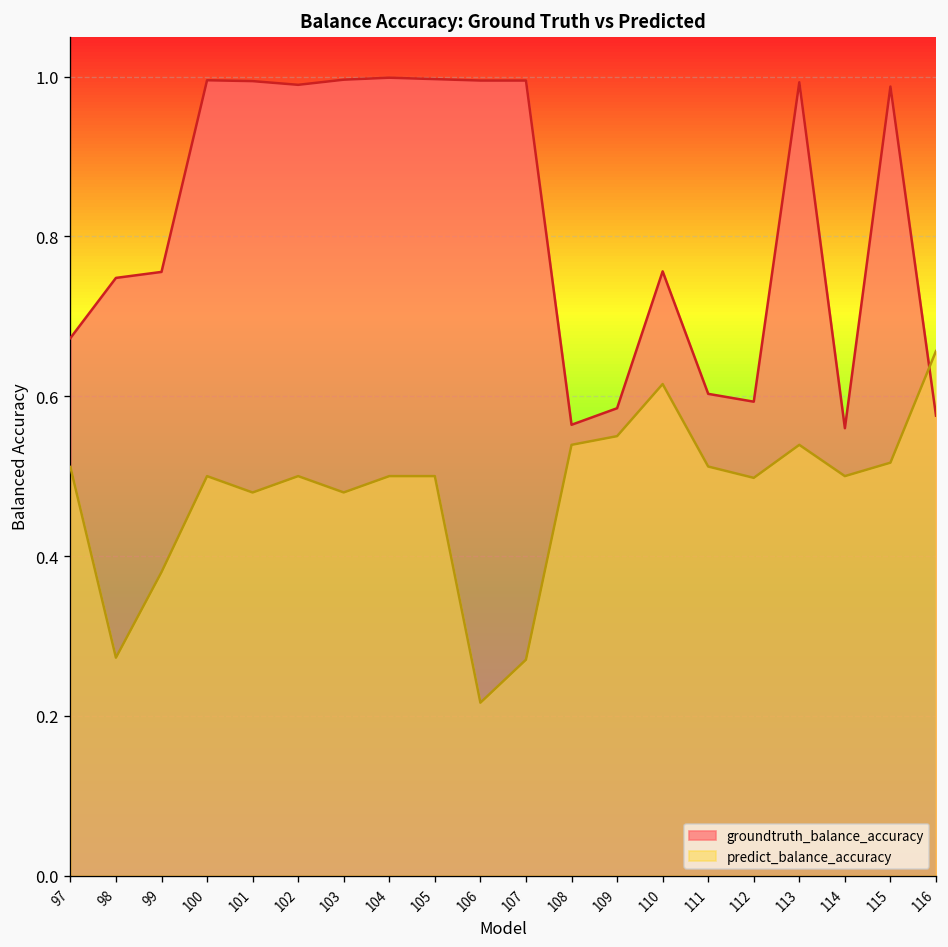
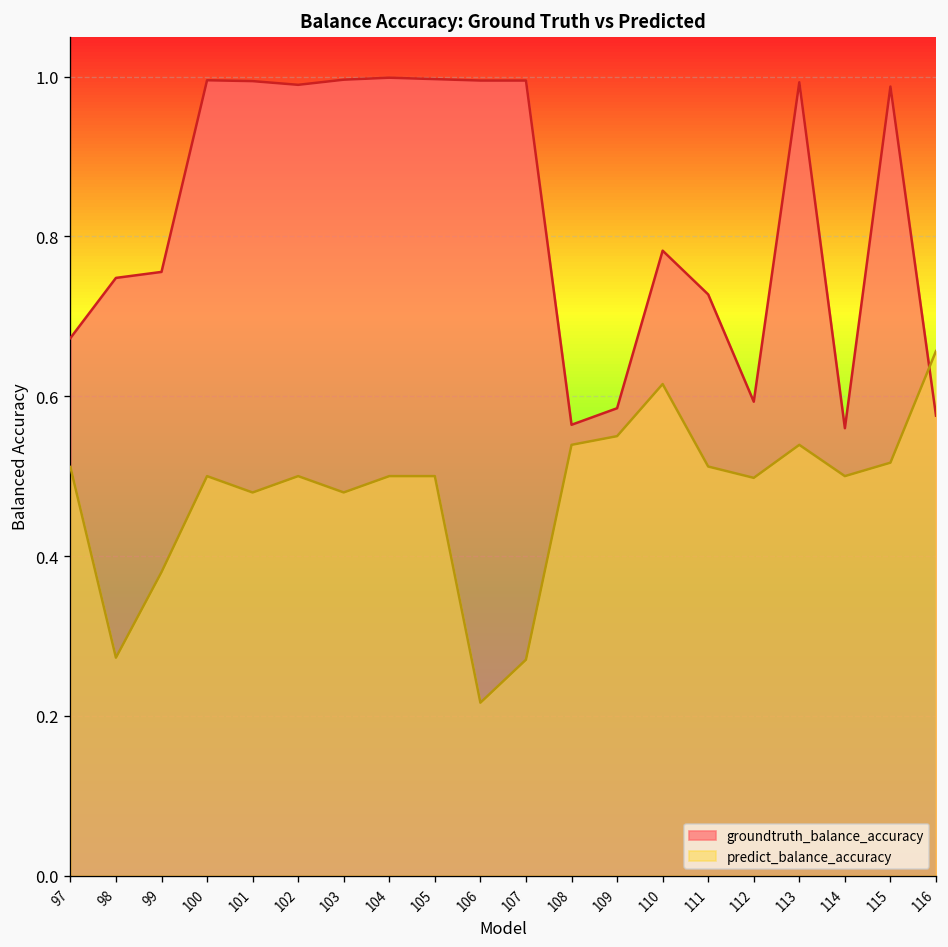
groundtruth_balance_accuracy, 110: 0.76 -> 0.78
groundtruth_balance_accuracy, 111: 0.60 -> 0.73
